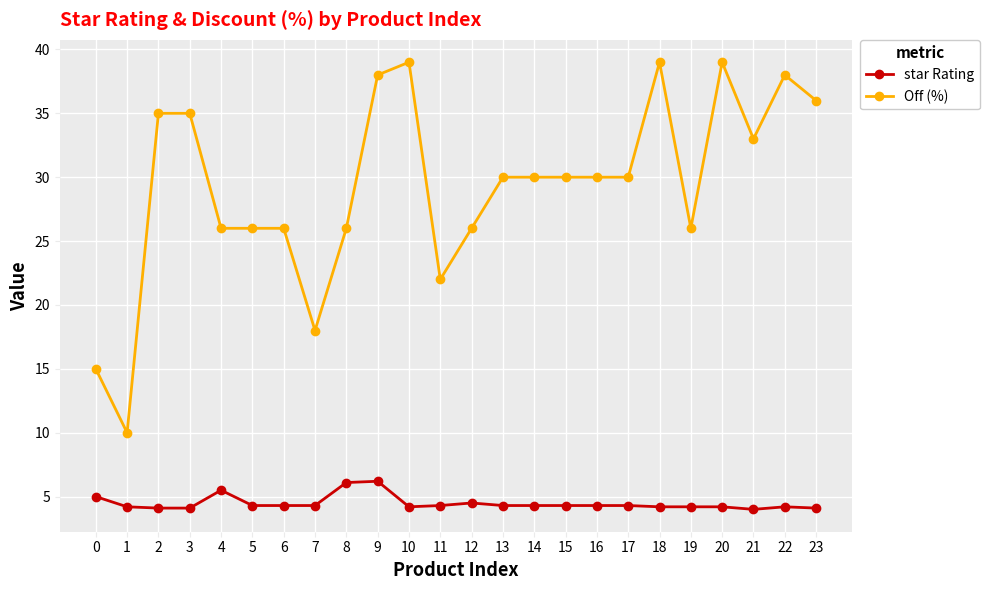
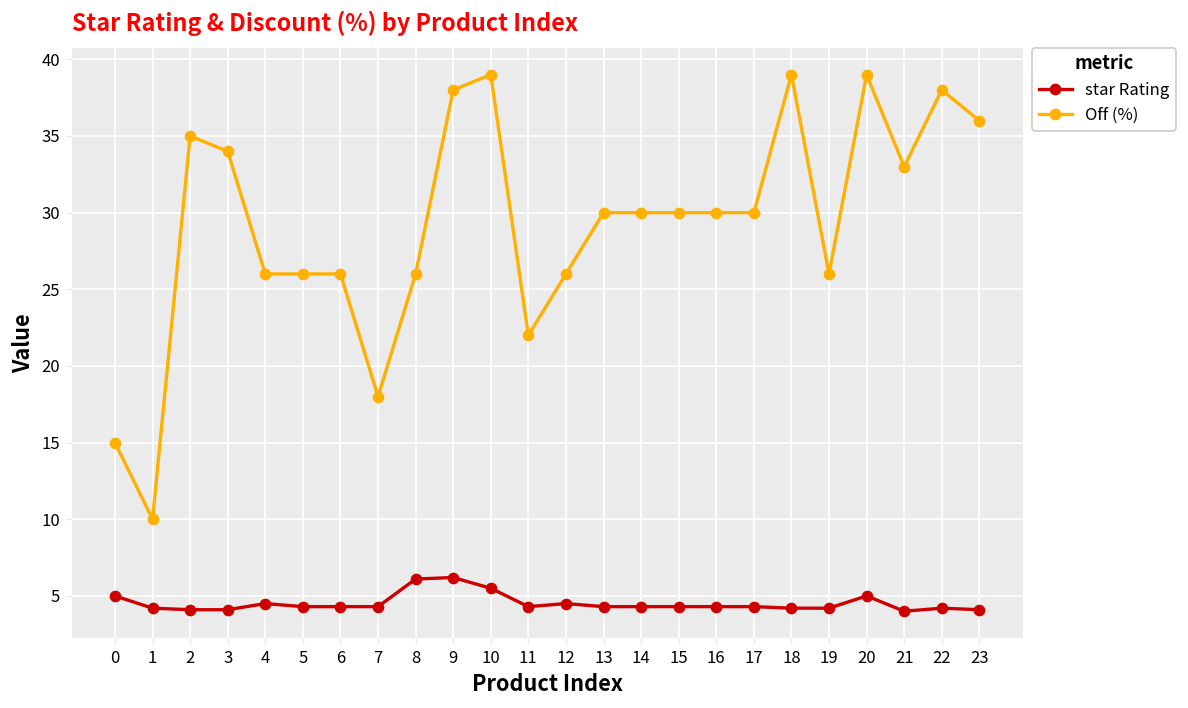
Off (%), 3: 35 -> 34
star Rating, 4: 5.5 -> 4.5
star Rating, 10: 4.2 -> 5.5
star Rating, 20: 4.2 -> 5.0
